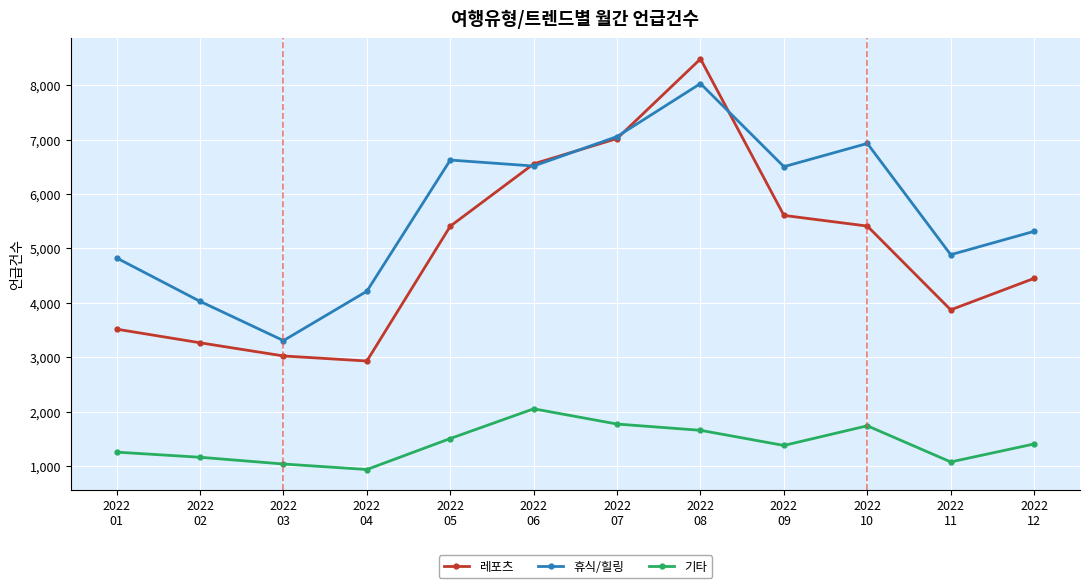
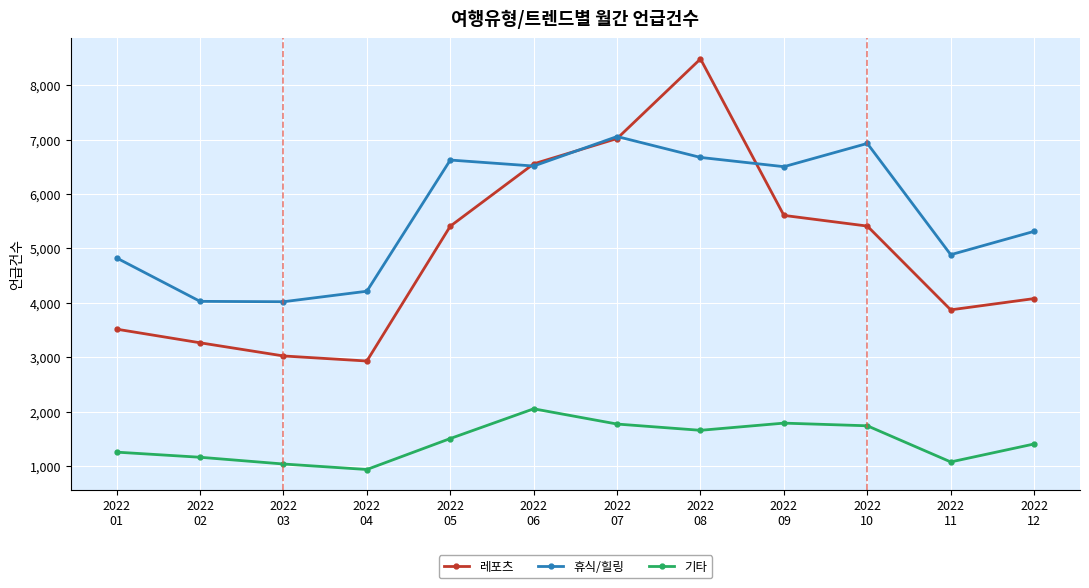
휴식/힐링, 2022 03: 3,300 -> 4,000
휴식/힐링, 2022 08: 8,000 -> 6,700
기타, 2022 09: 1,400 -> 1,800
레포츠, 2022 12: 4,400 -> 4,100
